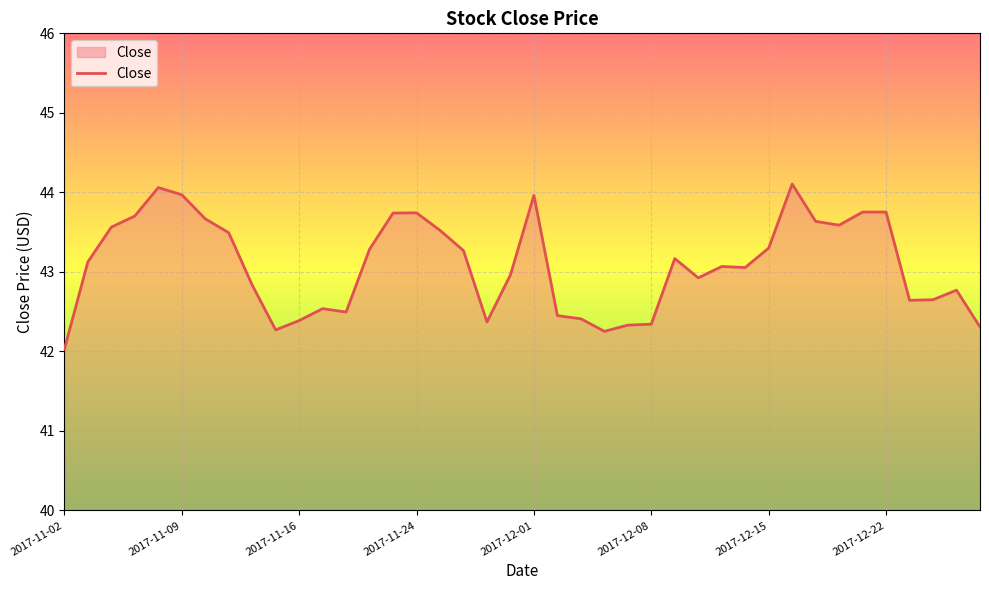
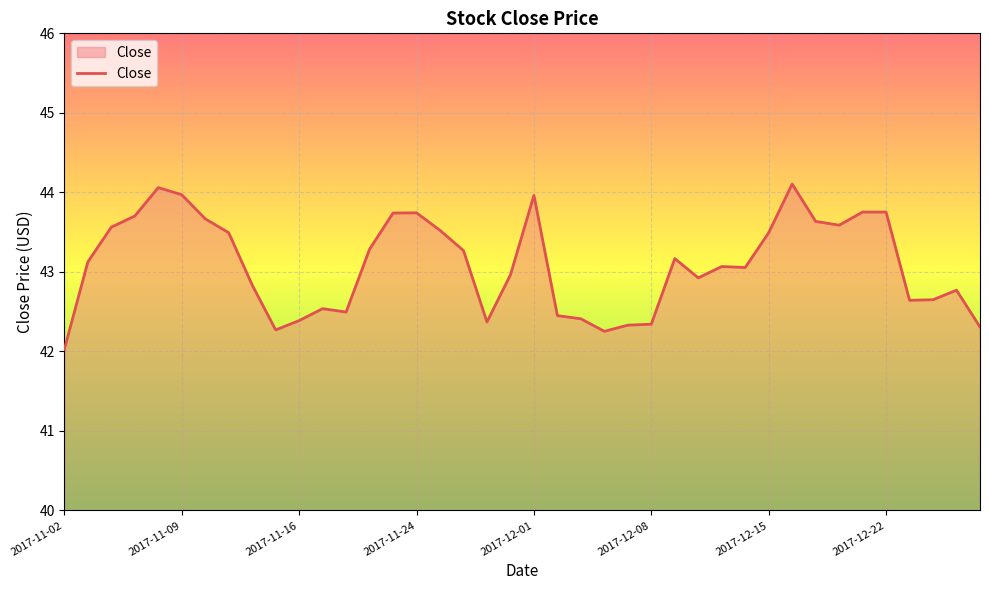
2017-12-15: 43.3 -> 43.5
